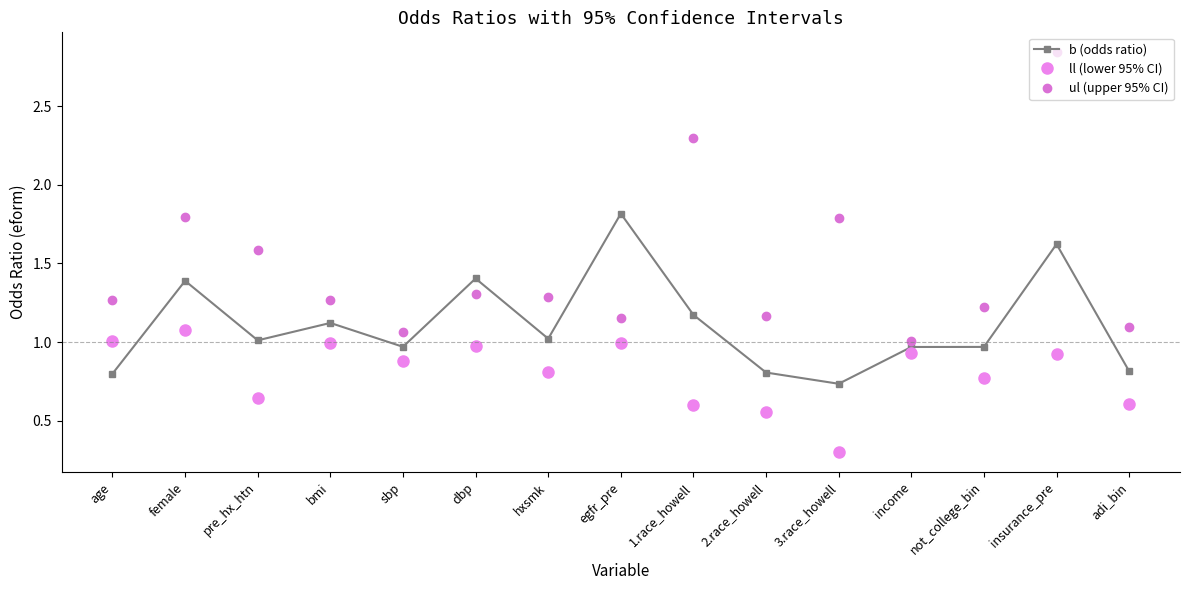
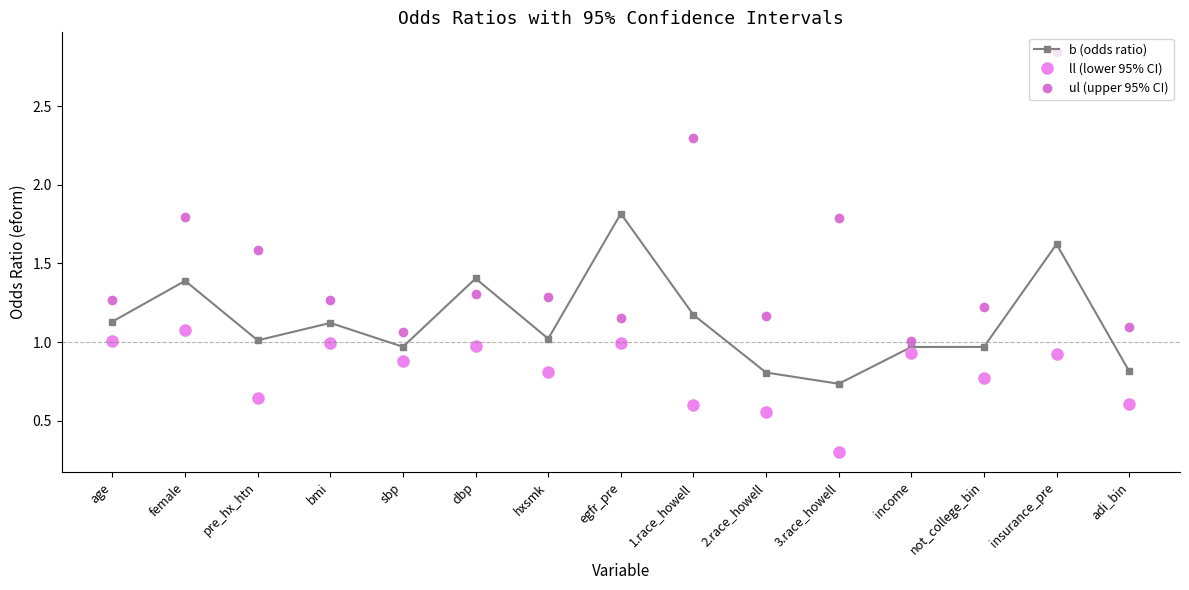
b (odds ratio), age: 0.80 -> 1.13
